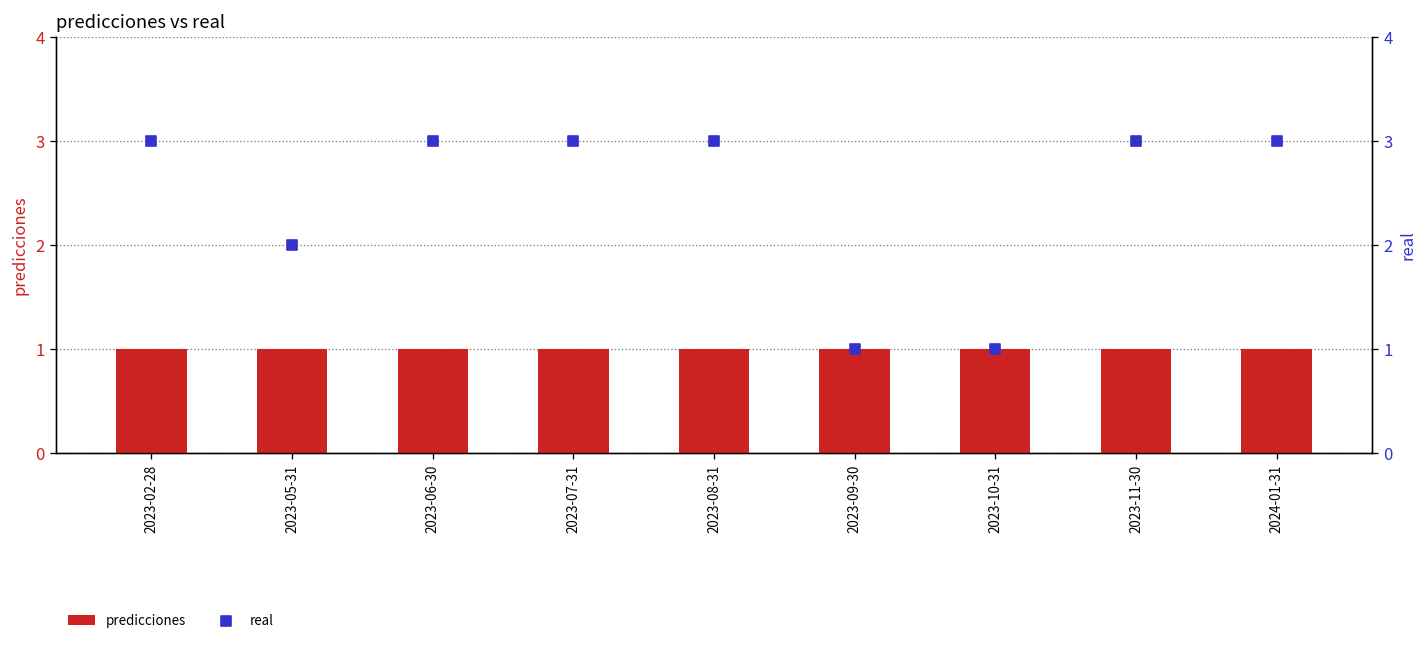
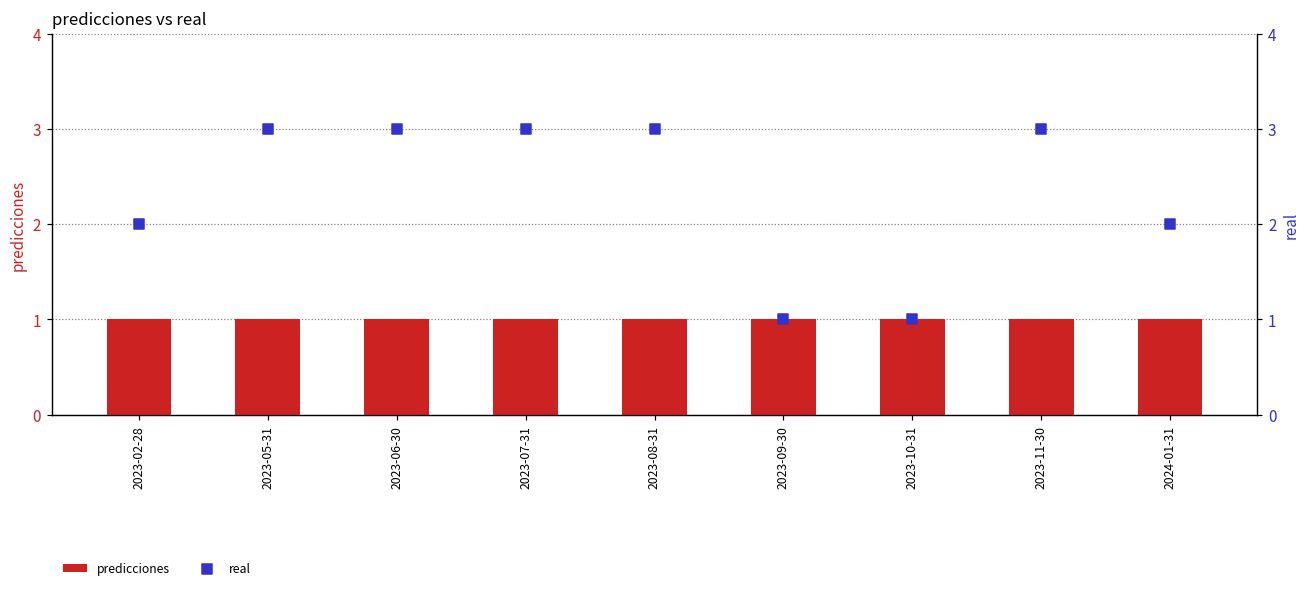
real, 2023-02-28: 3 -> 2
real, 2023-05-31: 2 -> 3
real, 2024-01-31: 3 -> 2
